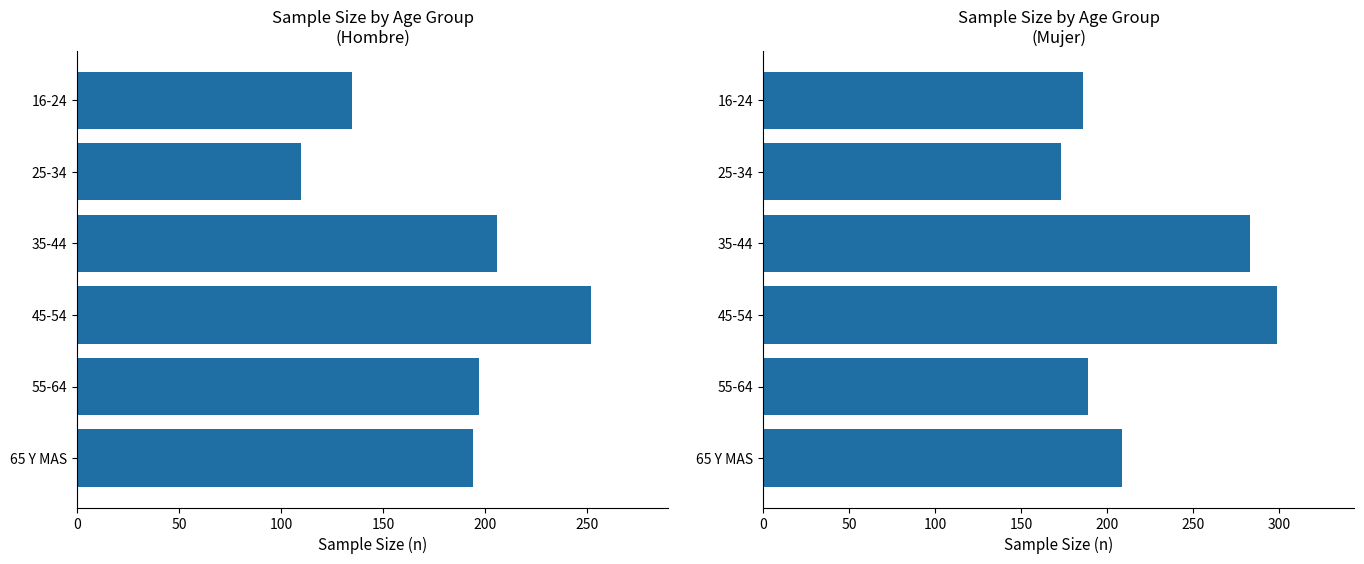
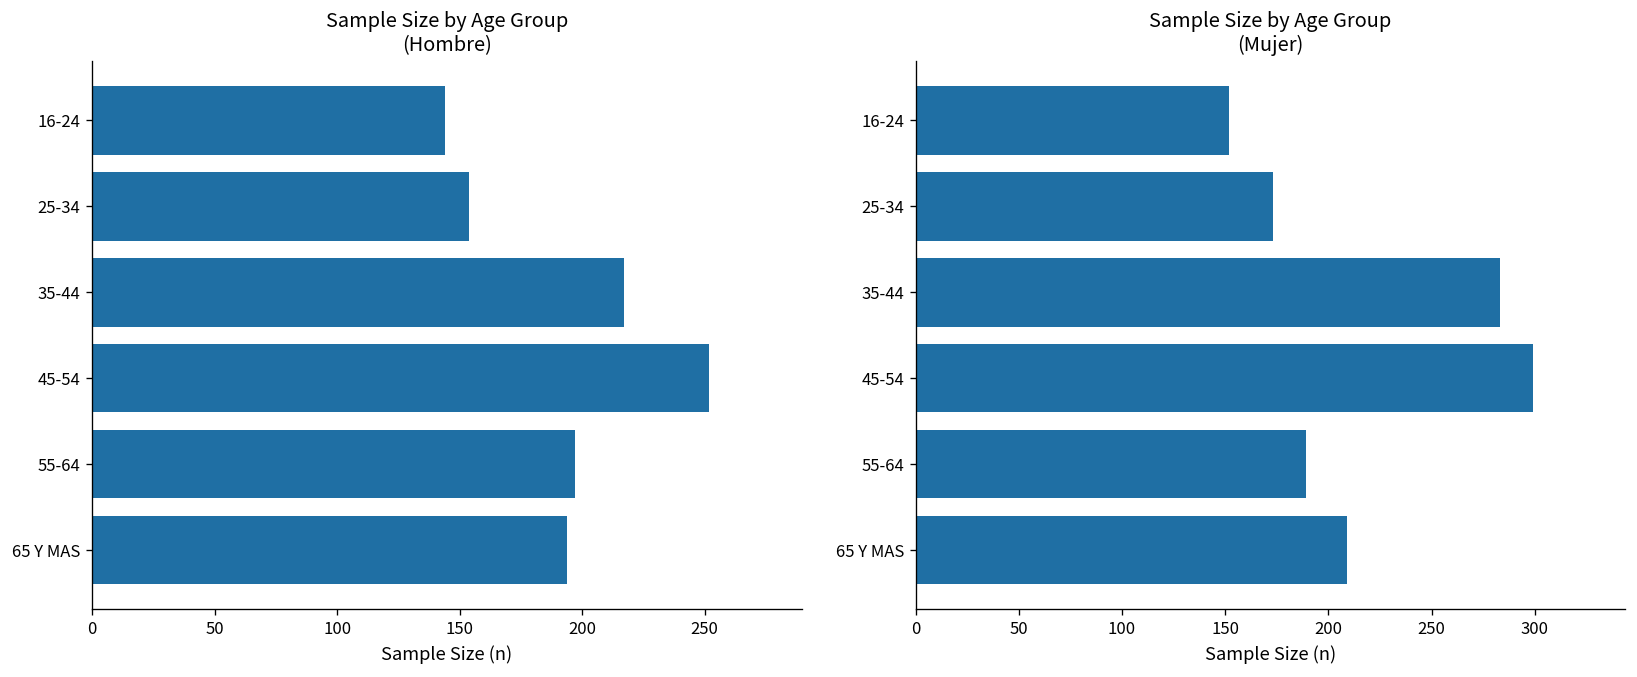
Sample Size by Age Group (Hombre), 16-24: 135 -> 144
Sample Size by Age Group (Hombre), 25-34: 110 -> 154
Sample Size by Age Group (Hombre), 35-44: 206 -> 217
Sample Size by Age Group (Mujer), 16-24: 186 -> 152
